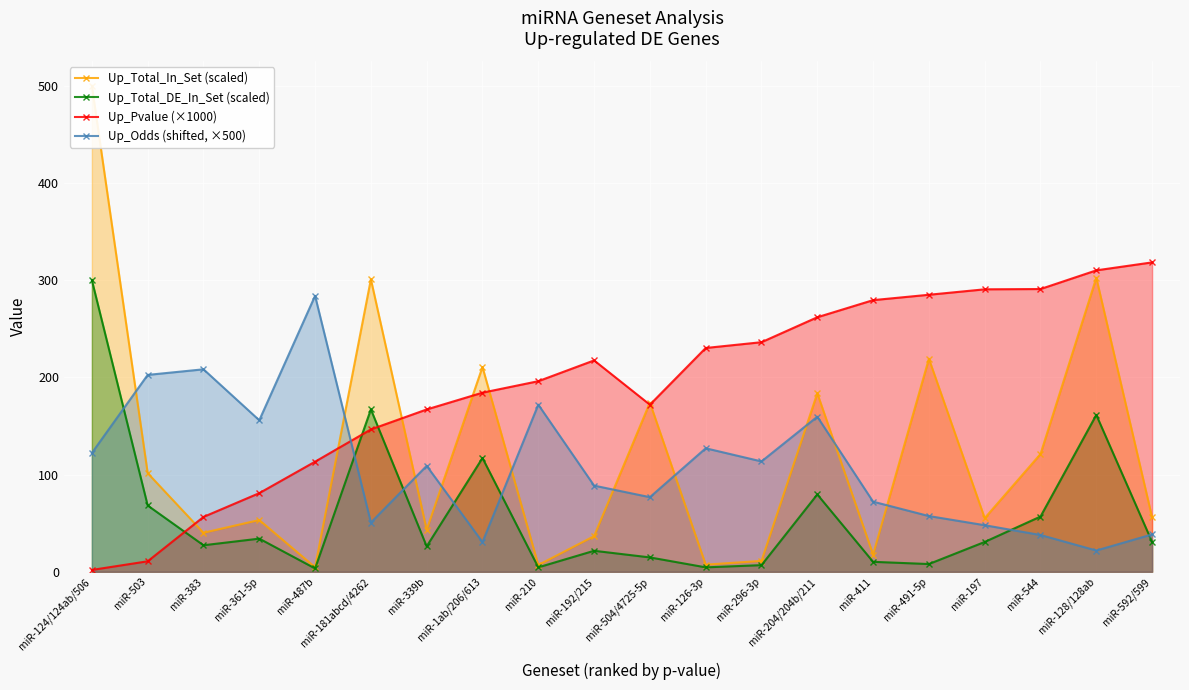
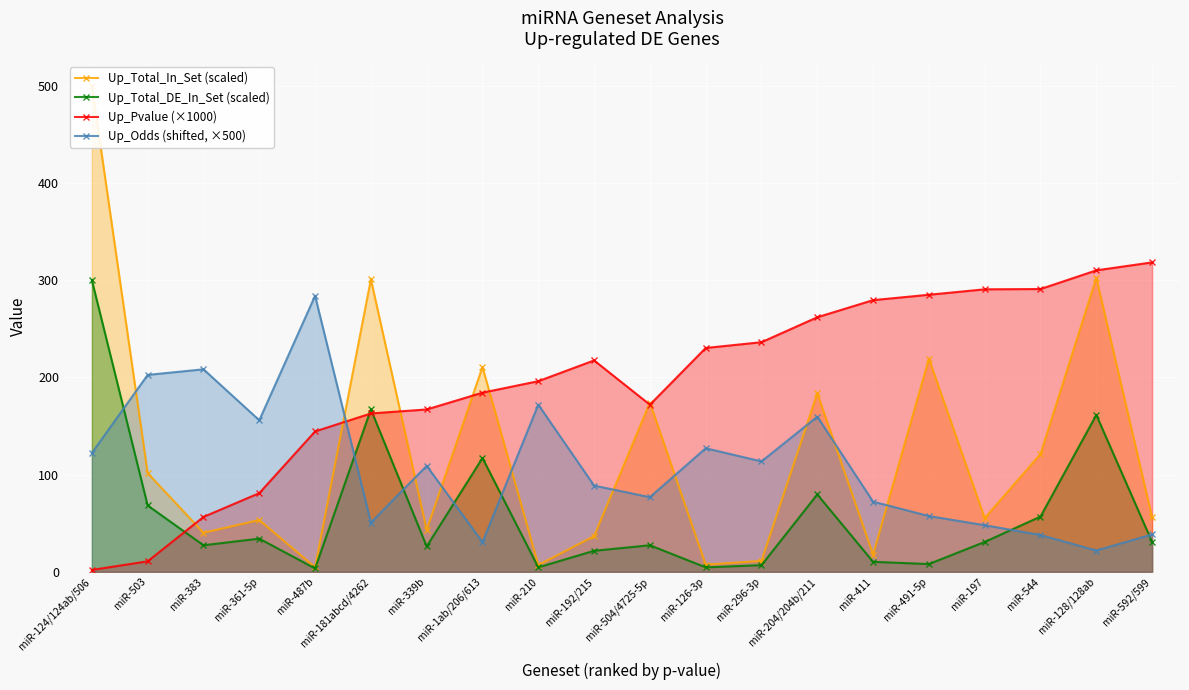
Up_Pvalue (×1000), miR-487b: 110 -> 140
Up_Pvalue (×1000), miR-181abcd/4262: 150 -> 160
Up_Total_DE_In_Set (scaled), miR-504/4725-5p: 10 -> 30
